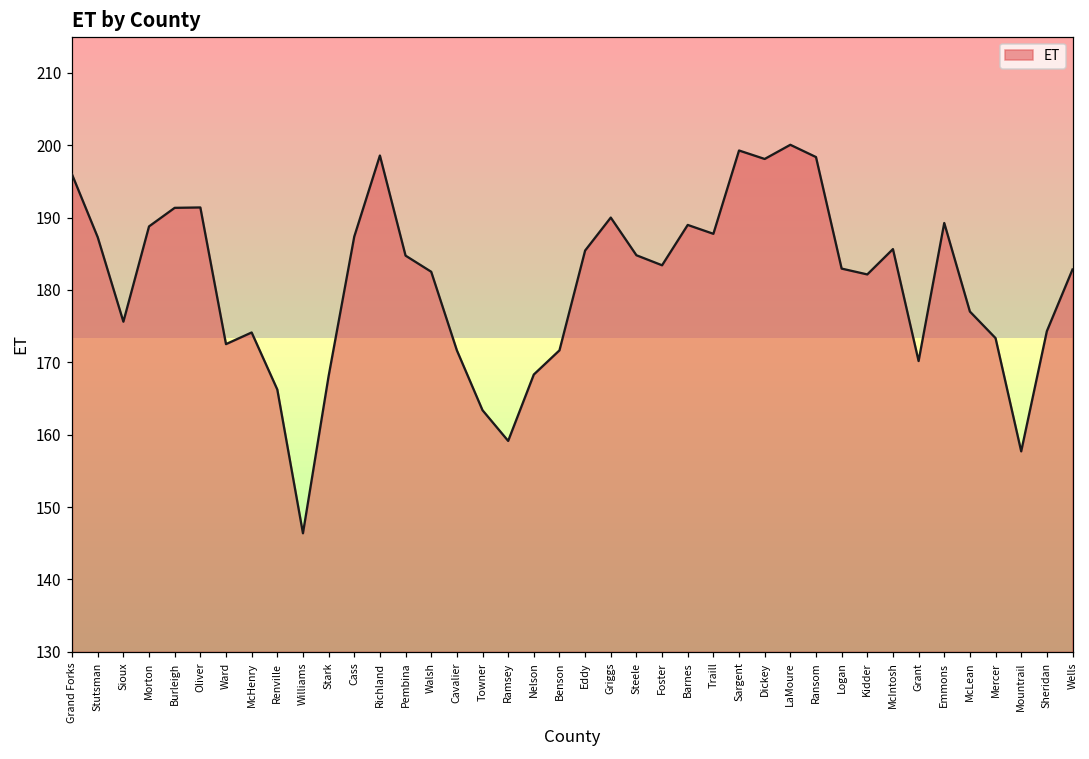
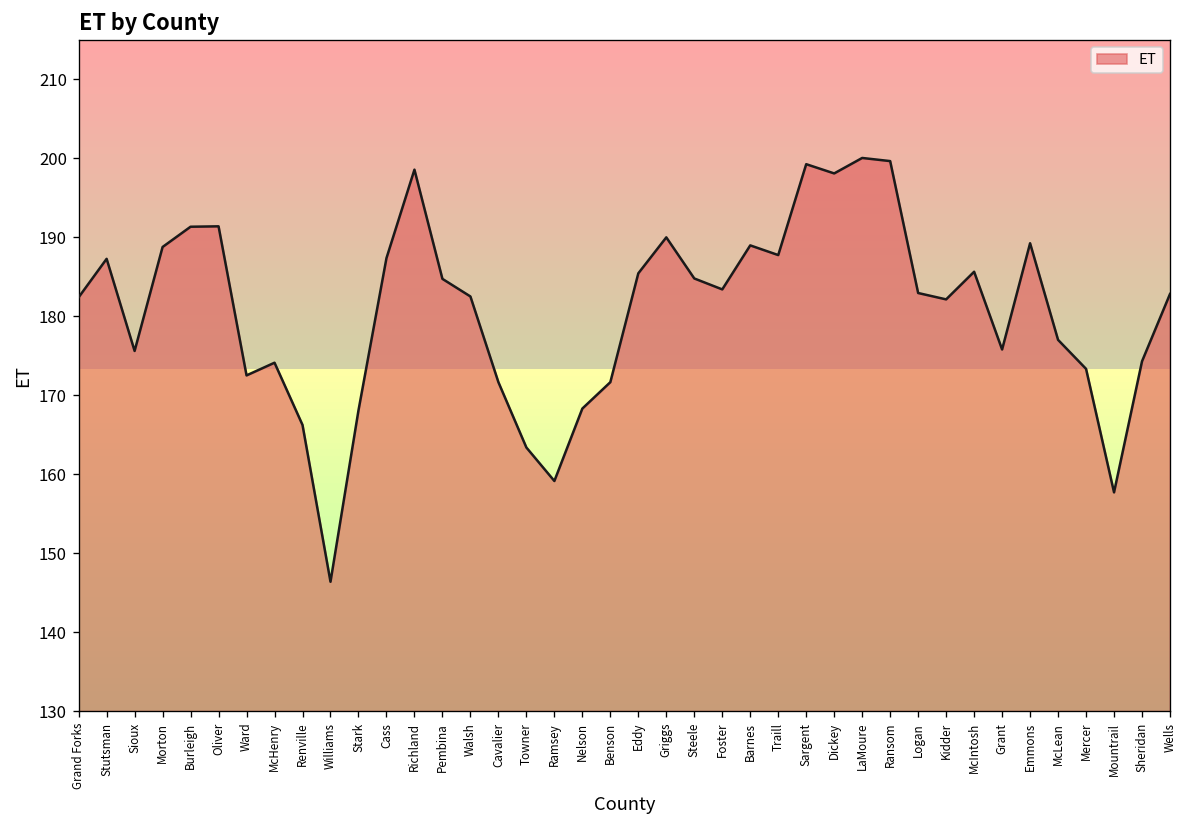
Grand Forks: 196 -> 182
Ransom: 198 -> 200
Grant: 170 -> 176
